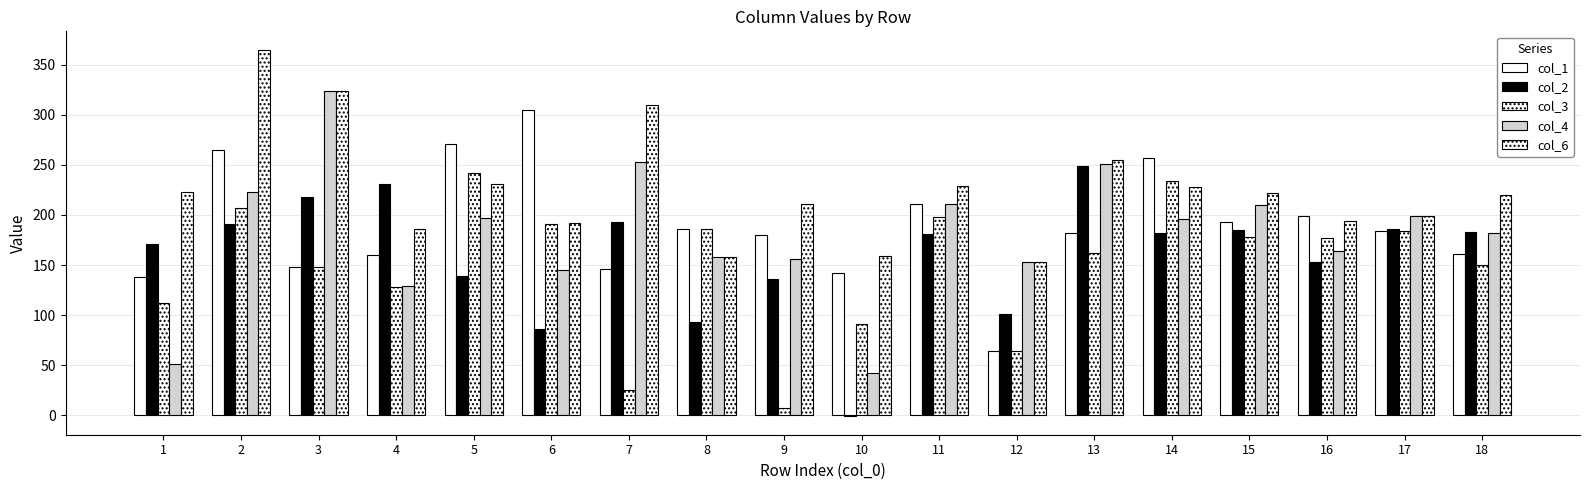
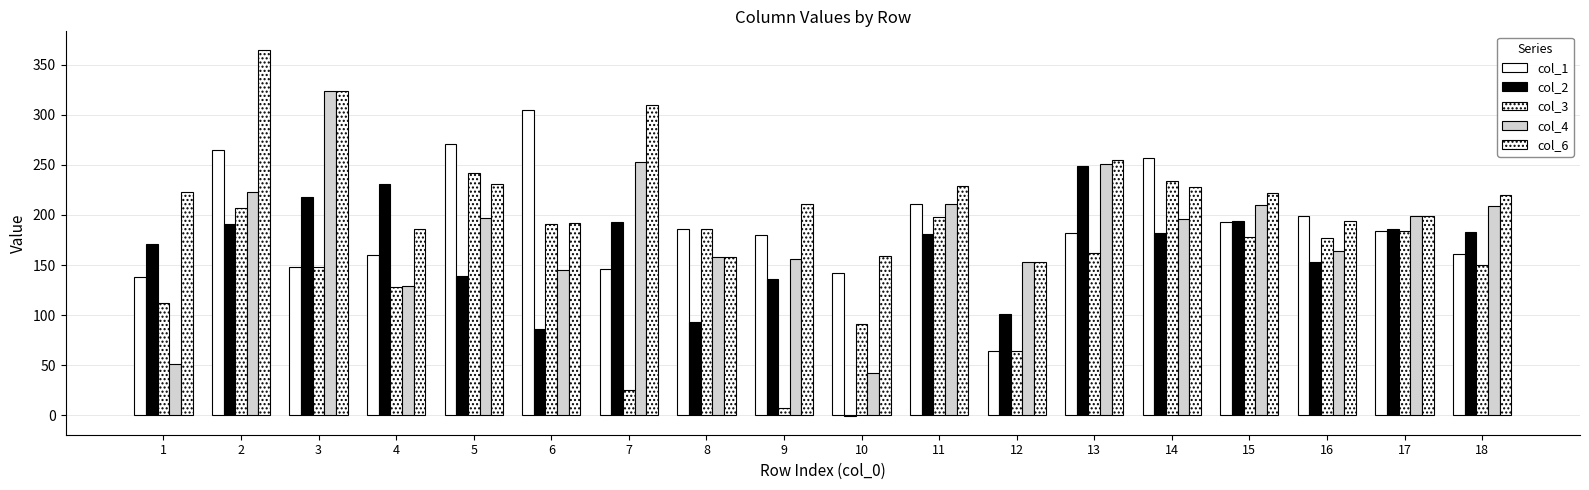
col_2, 15: 185 -> 194
col_4, 18: 182 -> 209
